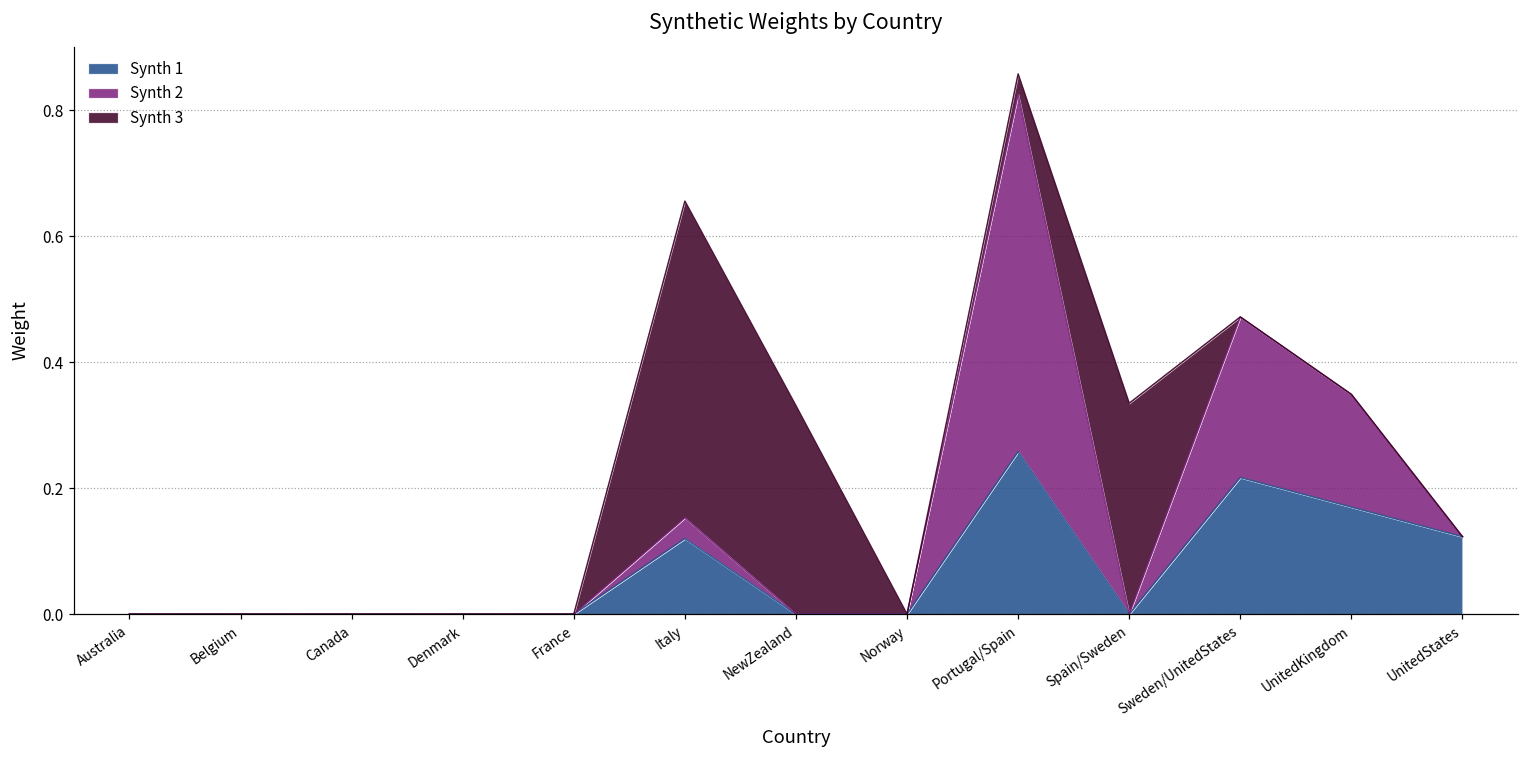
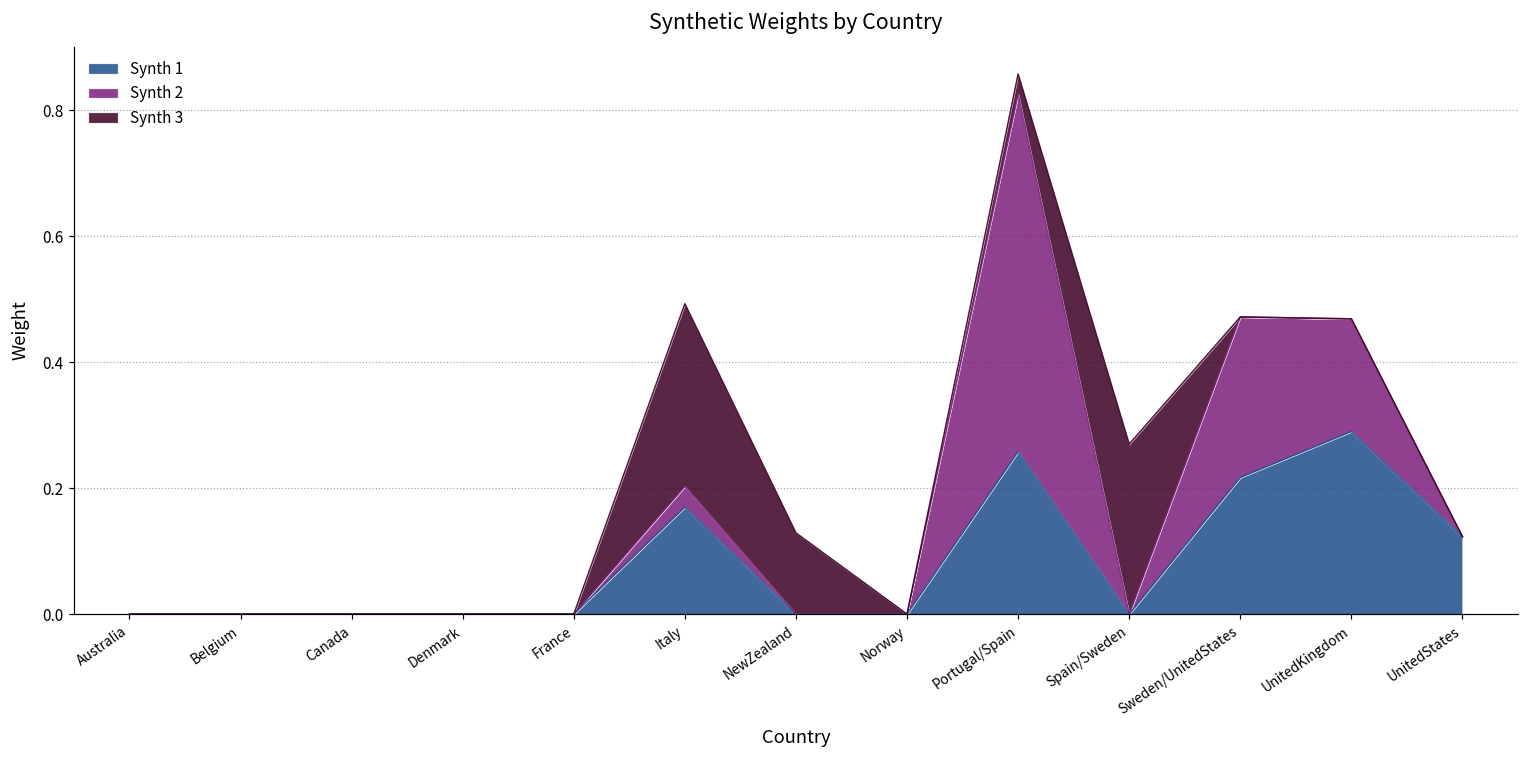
Synth 1, Italy: 0.12 -> 0.17
Synth 3, Italy: 0.50 -> 0.29
Synth 3, NewZealand: 0.33 -> 0.13
Synth 3, Spain/Sweden: 0.34 -> 0.27
Synth 1, UnitedKingdom: 0.17 -> 0.29
